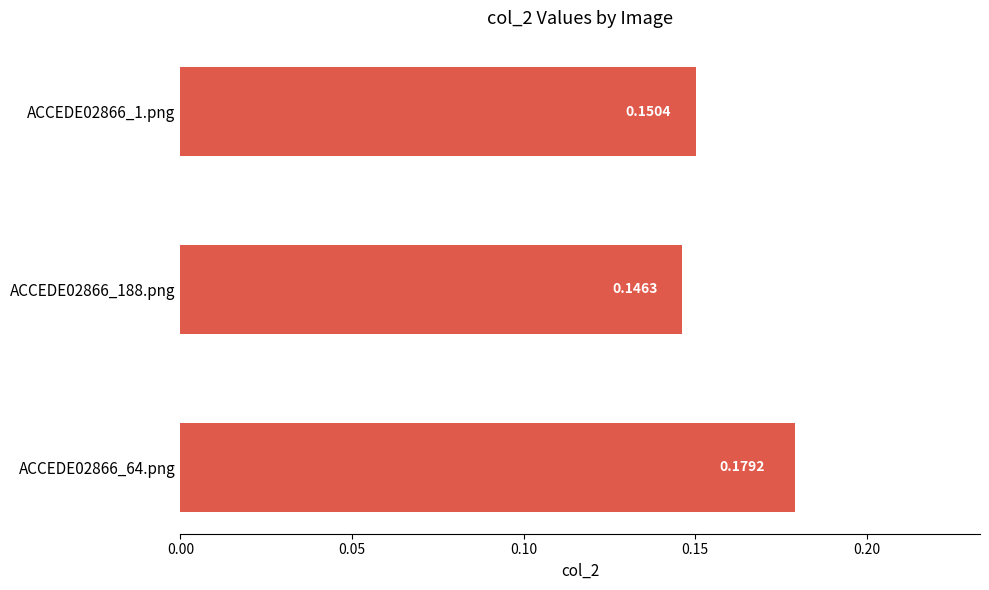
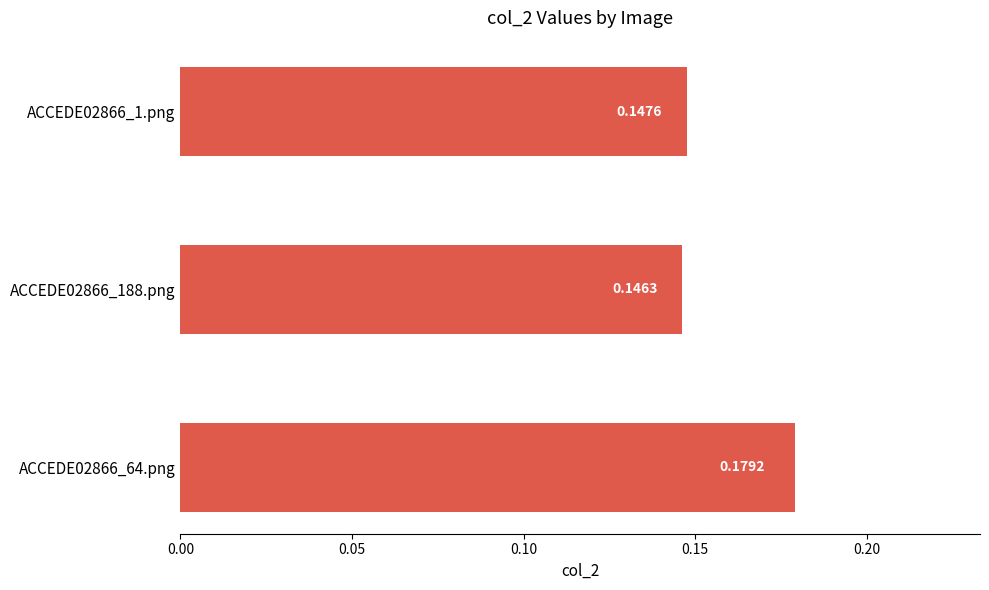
ACCEDE02866_1.png: 0.1504 -> 0.1476
